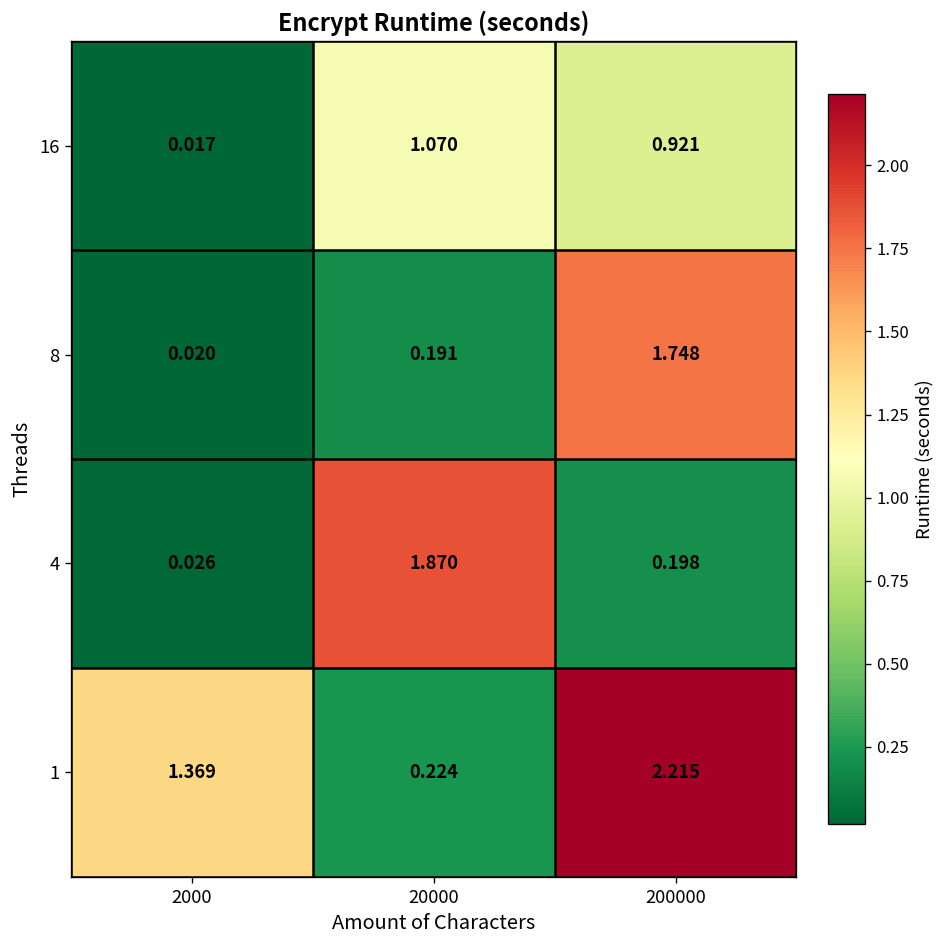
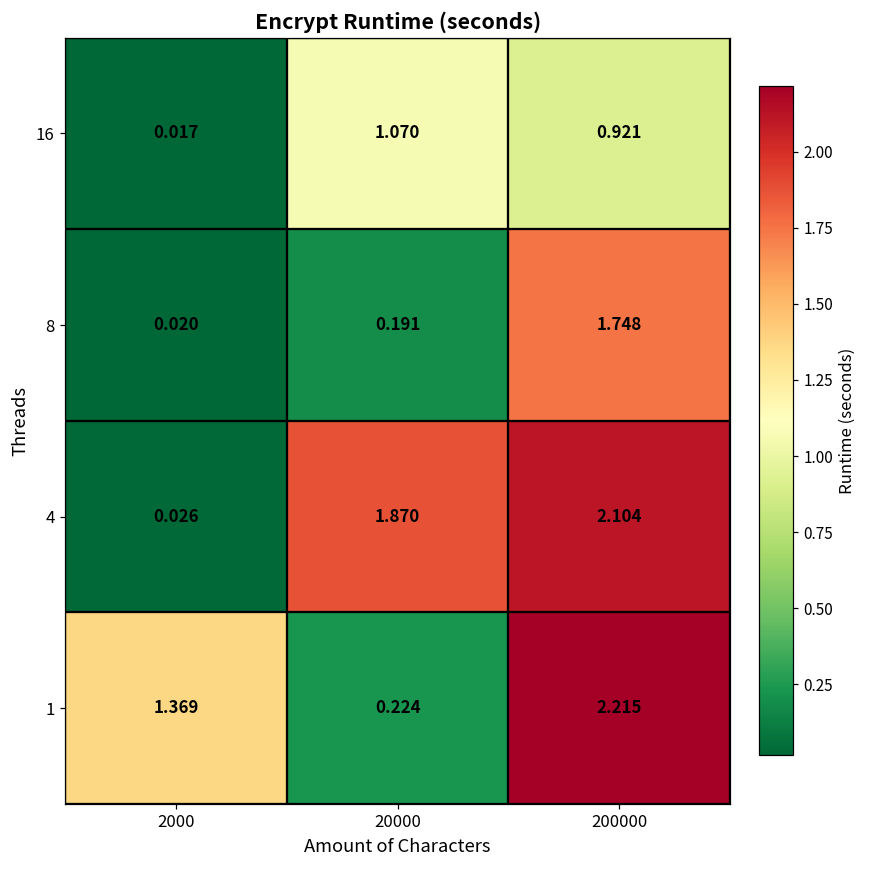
4, 200000: 0.198 -> 2.104
